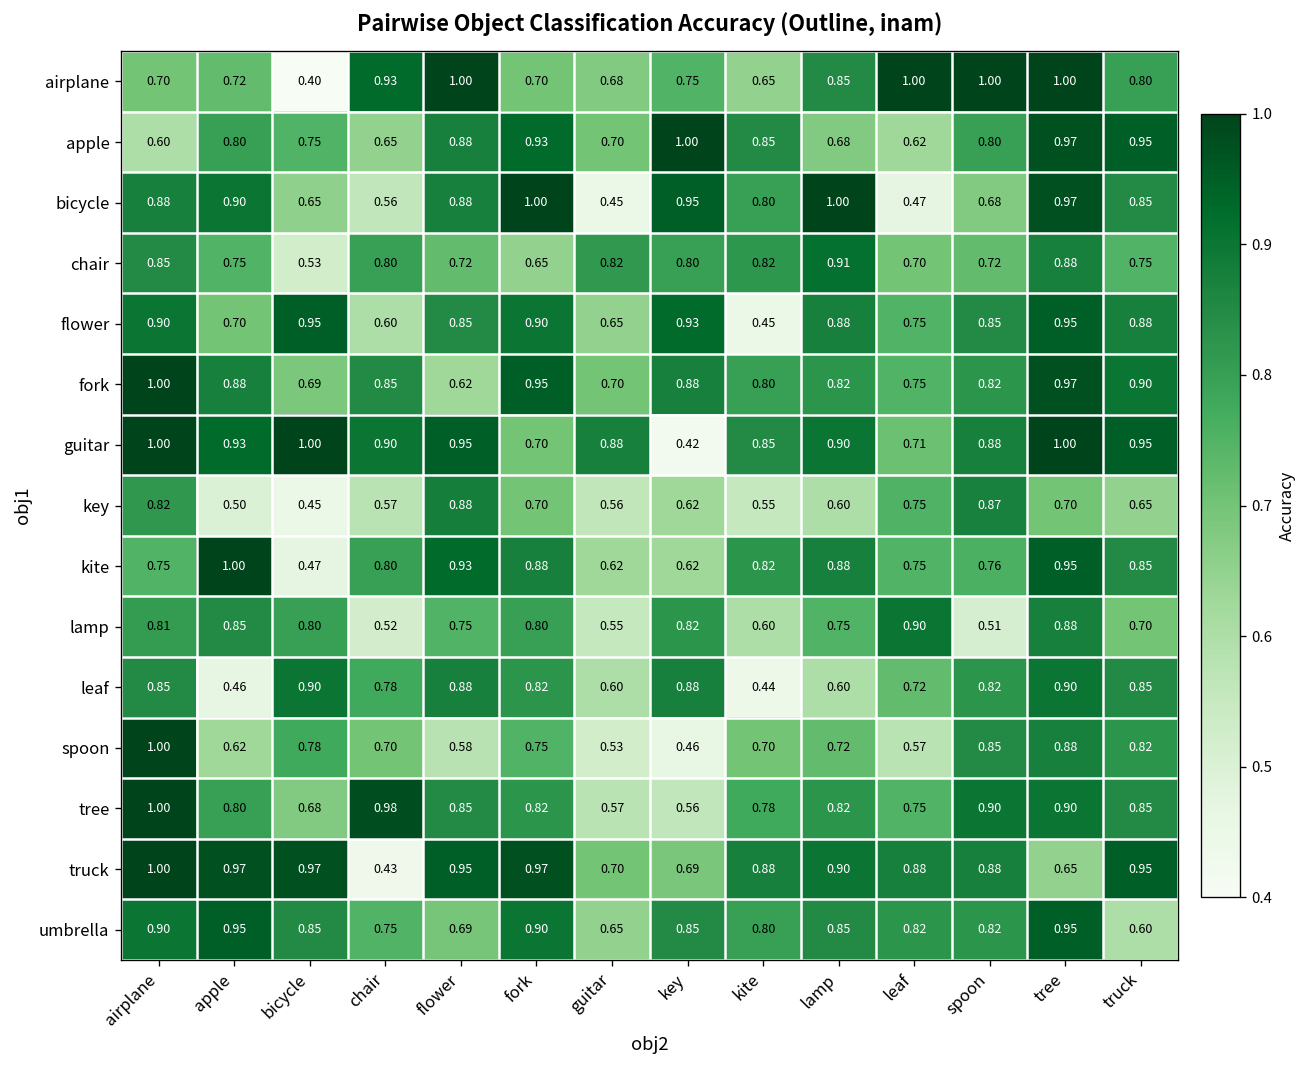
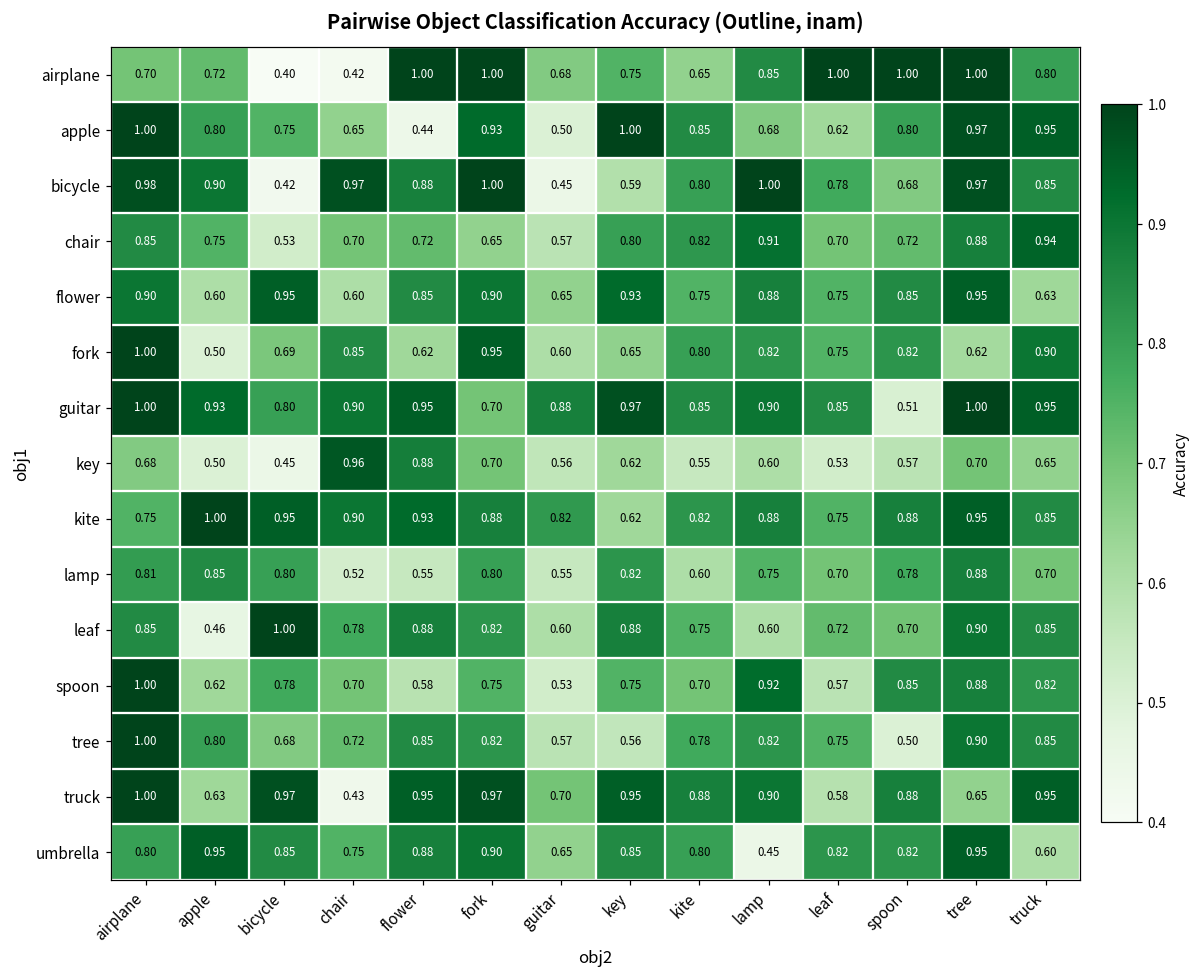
airplane, chair: 0.93 -> 0.42
airplane, fork: 0.70 -> 1.00
apple, airplane: 0.60 -> 1.00
apple, flower: 0.88 -> 0.44
apple, guitar: 0.70 -> 0.50
bicycle, airplane: 0.88 -> 0.98
bicycle, bicycle: 0.65 -> 0.42
bicycle, chair: 0.56 -> 0.97
bicycle, key: 0.95 -> 0.59
bicycle, leaf: 0.47 -> 0.78
chair, chair: 0.80 -> 0.70
chair, guitar: 0.82 -> 0.57
chair, truck: 0.75 -> 0.94
flower, apple: 0.70 -> 0.60
flower, kite: 0.45 -> 0.75
flower, truck: 0.88 -> 0.63
fork, apple: 0.88 -> 0.50
fork, guitar: 0.70 -> 0.60
fork, key: 0.88 -> 0.65
fork, tree: 0.97 -> 0.62
guitar, bicycle: 1.00 -> 0.80
guitar, key: 0.42 -> 0.97
guitar, leaf: 0.71 -> 0.85
guitar, spoon: 0.88 -> 0.51
key, airplane: 0.82 -> 0.68
key, chair: 0.57 -> 0.96
key, leaf: 0.75 -> 0.53
key, spoon: 0.87 -> 0.57
kite, bicycle: 0.47 -> 0.95
kite, chair: 0.80 -> 0.90
kite, guitar: 0.62 -> 0.82
kite, spoon: 0.76 -> 0.88
lamp, flower: 0.75 -> 0.55
lamp, leaf: 0.90 -> 0.70
lamp, spoon: 0.51 -> 0.78
leaf, bicycle: 0.90 -> 1.00
leaf, kite: 0.44 -> 0.75
leaf, spoon: 0.82 -> 0.70
spoon, key: 0.46 -> 0.75
spoon, lamp: 0.72 -> 0.92
tree, chair: 0.98 -> 0.72
tree, spoon: 0.90 -> 0.50
truck, apple: 0.97 -> 0.63
truck, key: 0.69 -> 0.95
truck, leaf: 0.88 -> 0.58
umbrella, airplane: 0.90 -> 0.80
umbrella, flower: 0.69 -> 0.88
umbrella, lamp: 0.85 -> 0.45
